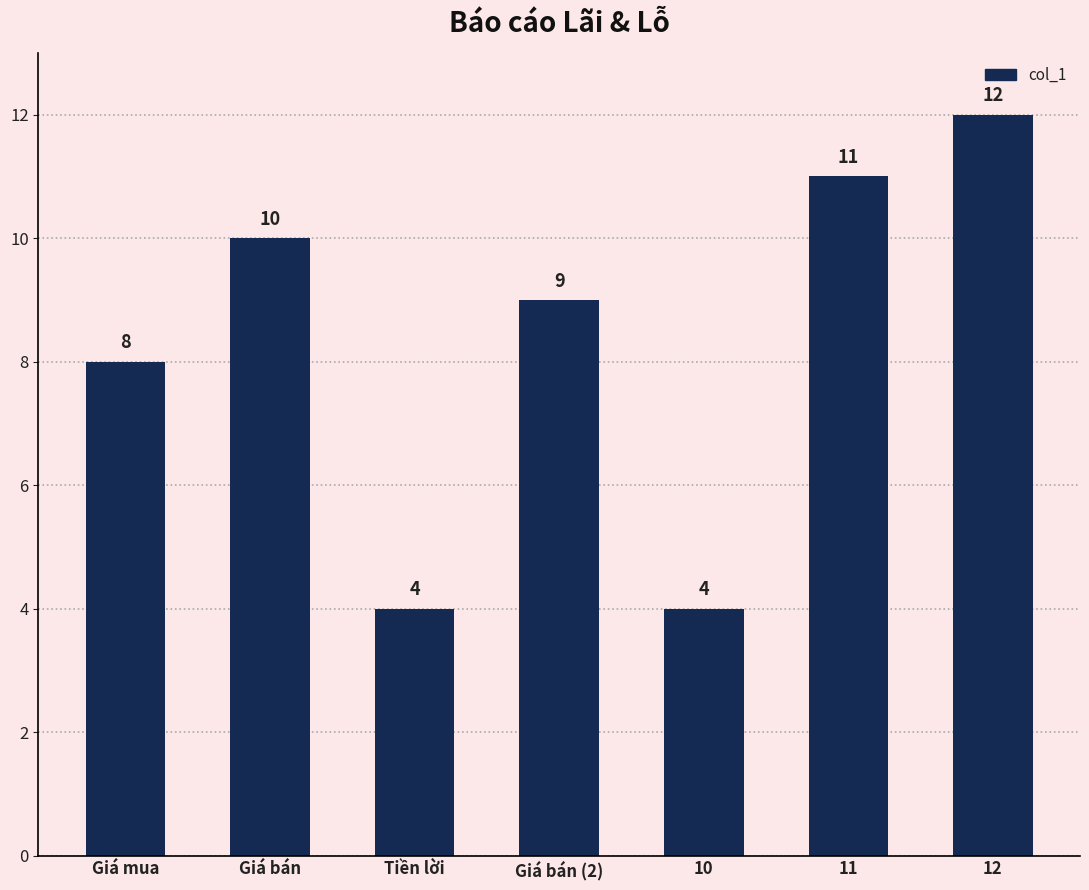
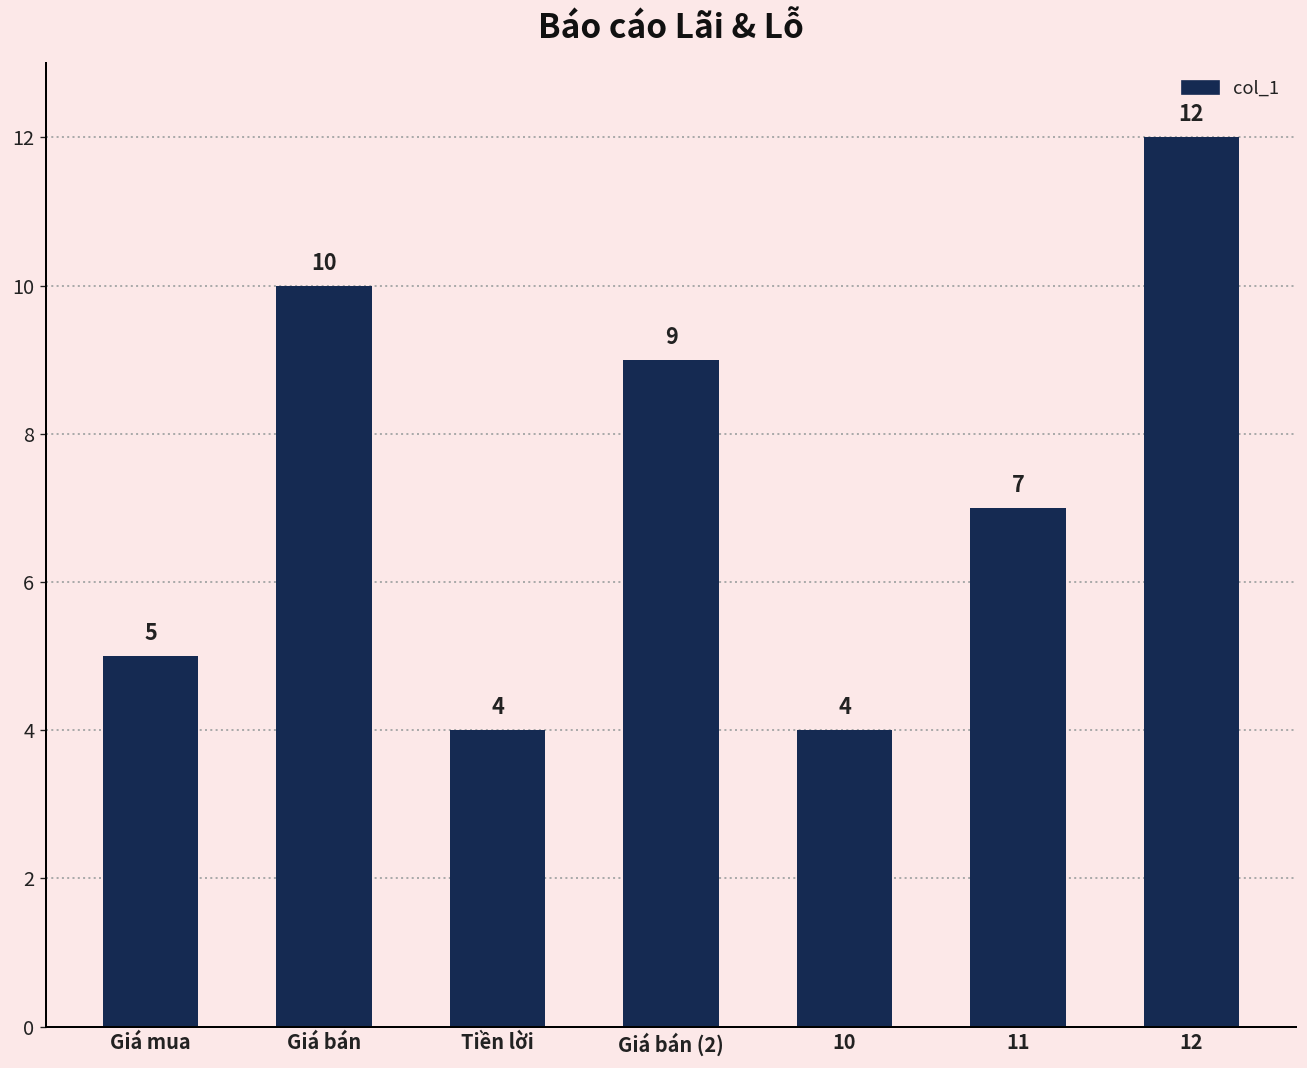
Giá mua: 8 -> 5
11: 11 -> 7
